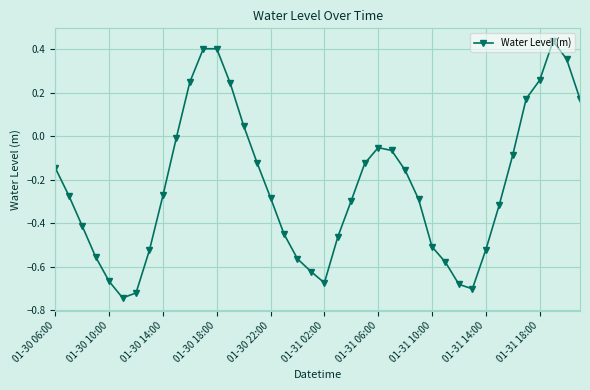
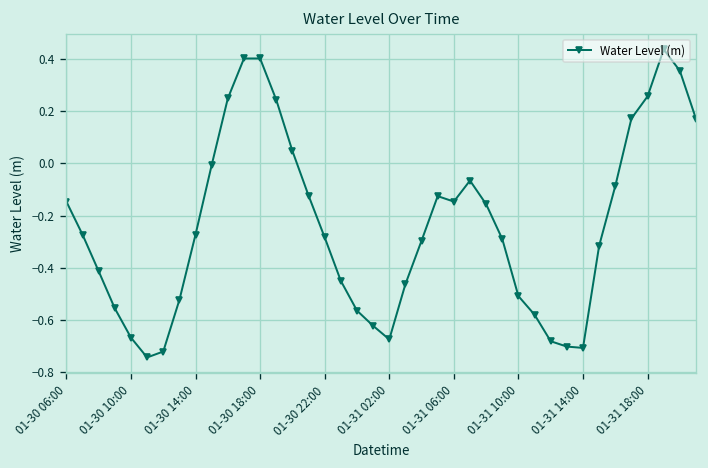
01-31 06:00: -0.05 -> -0.15
01-31 14:00: -0.52 -> -0.71
